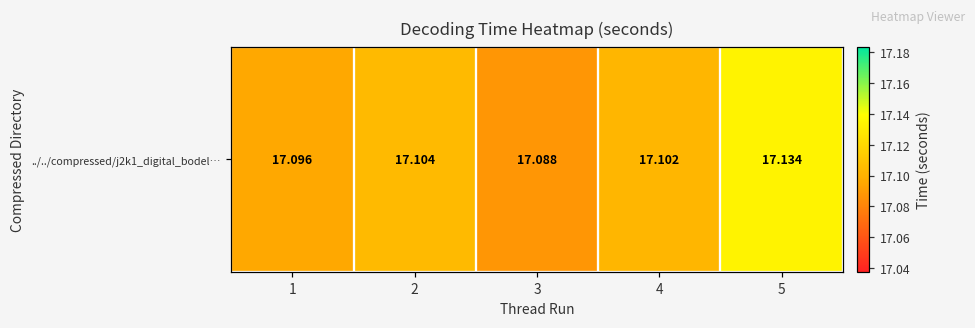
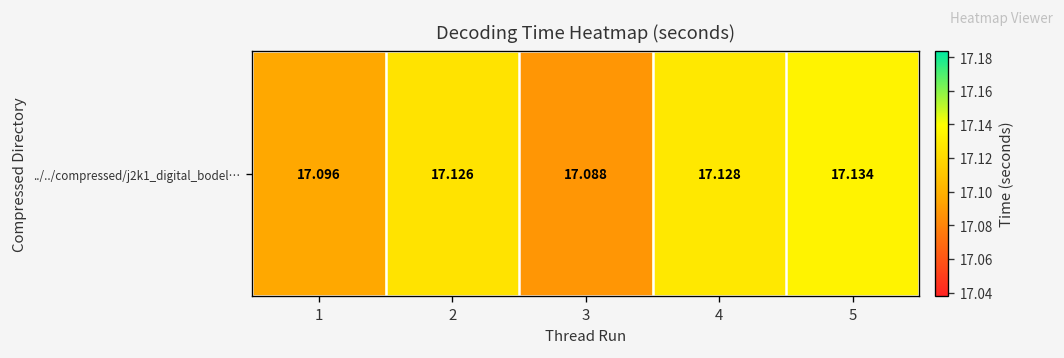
../../compressed/j2k1_digital_bodel…, 2: 17.104 -> 17.126
../../compressed/j2k1_digital_bodel…, 4: 17.102 -> 17.128
